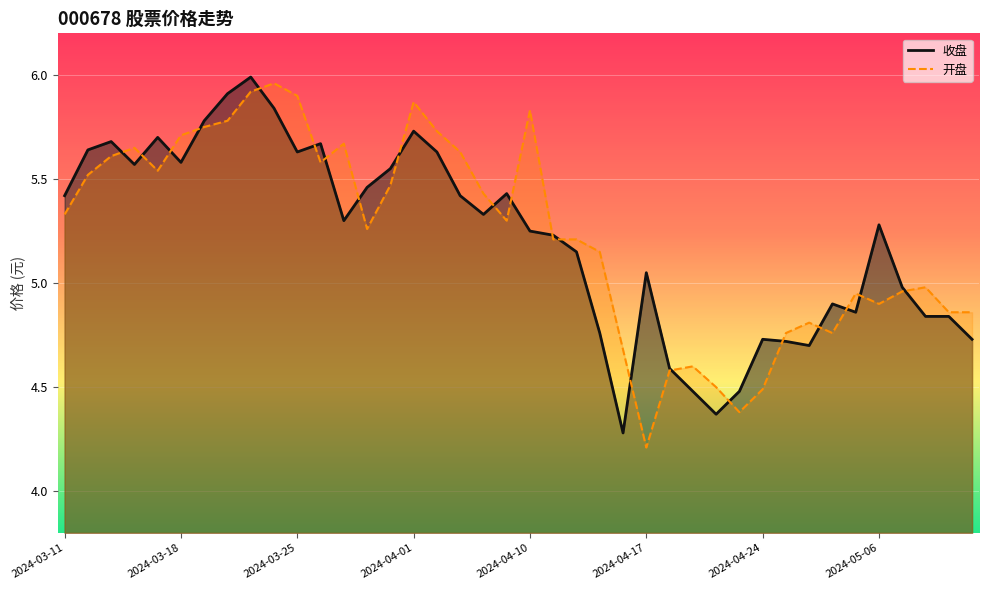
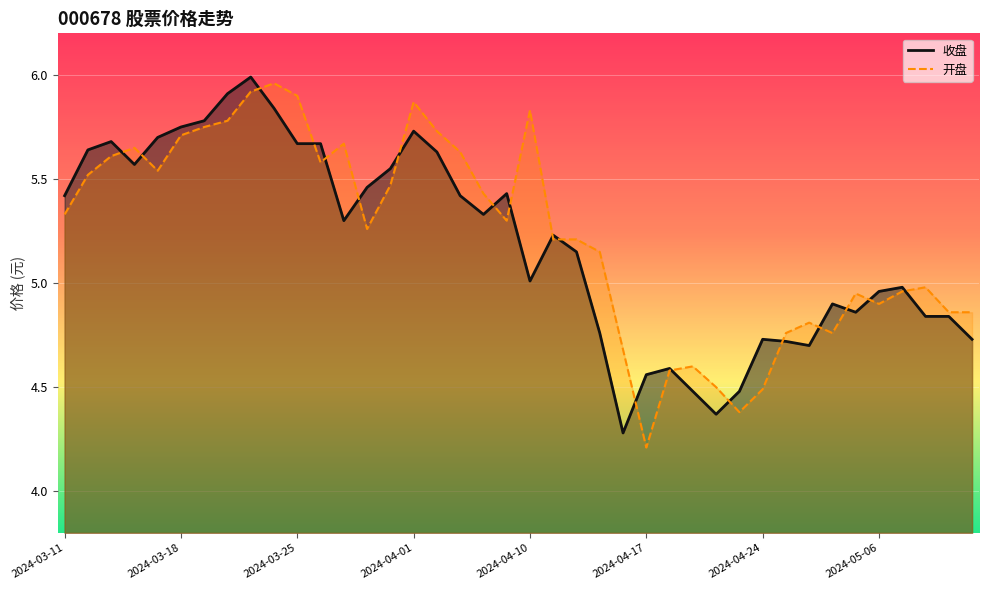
收盘, 2024-03-18: 5.58 -> 5.75
收盘, 2024-03-25: 5.63 -> 5.67
收盘, 2024-04-10: 5.25 -> 5.01
收盘, 2024-04-17: 5.05 -> 4.56
收盘, 2024-05-06: 5.28 -> 4.96
